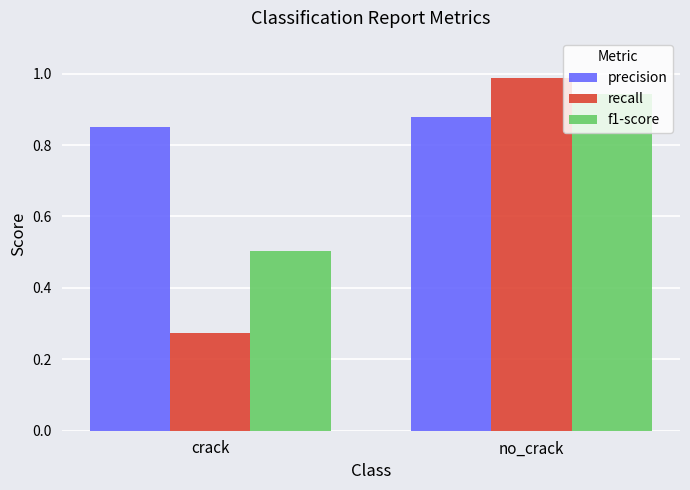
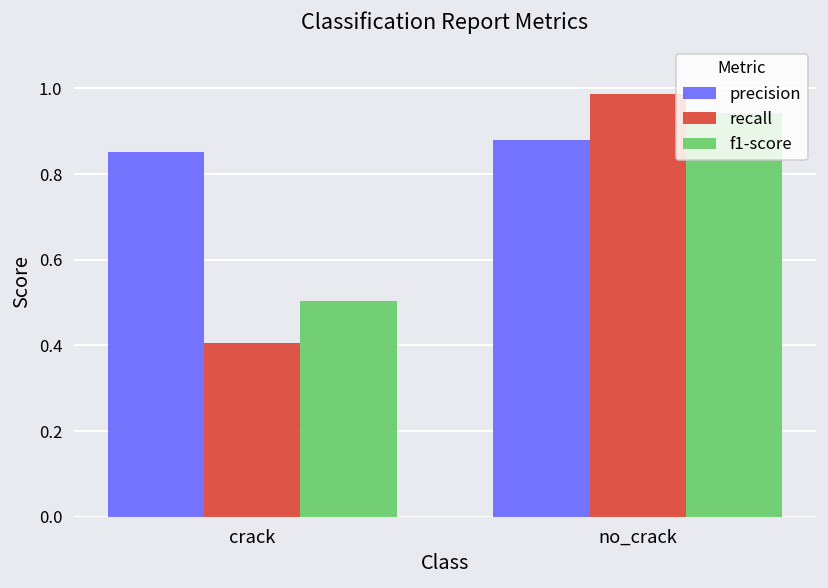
recall, crack: 0.27 -> 0.41
